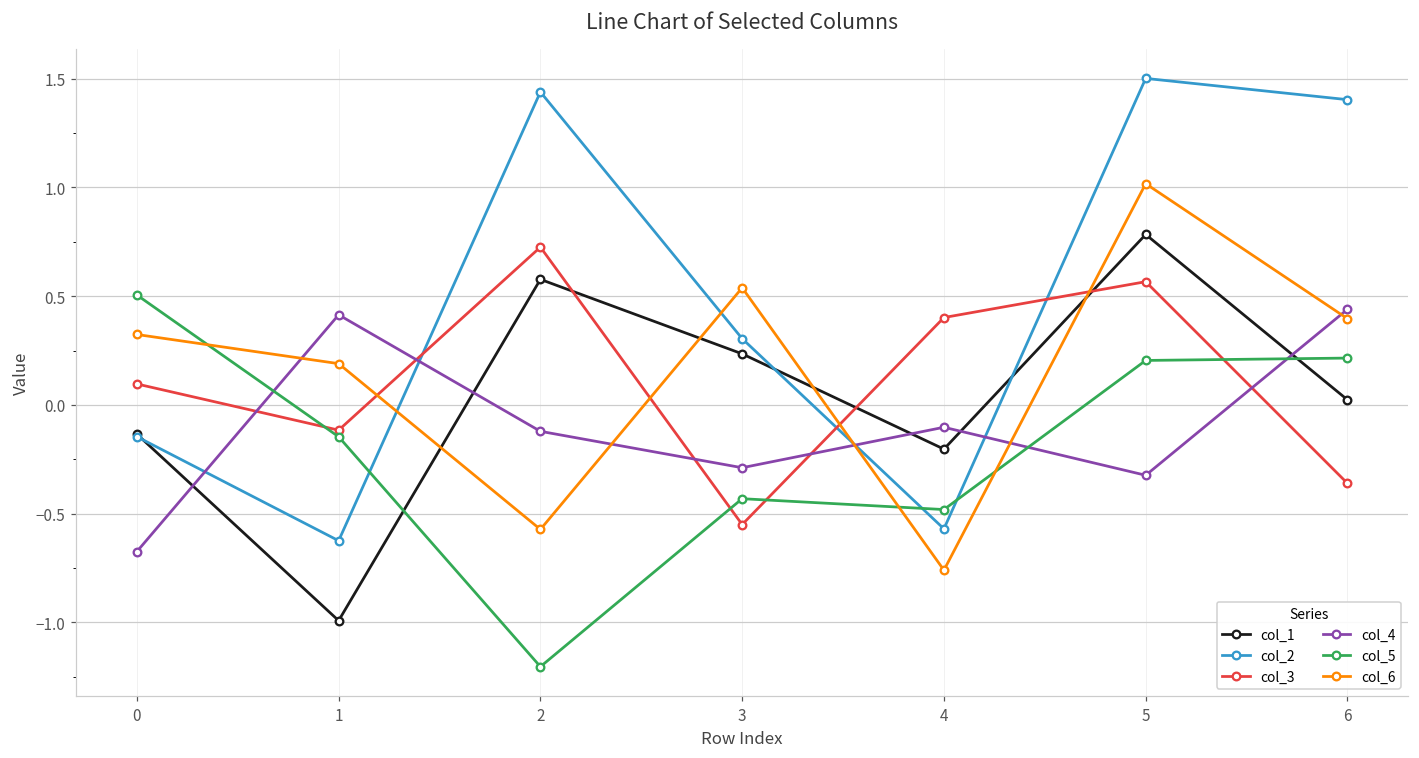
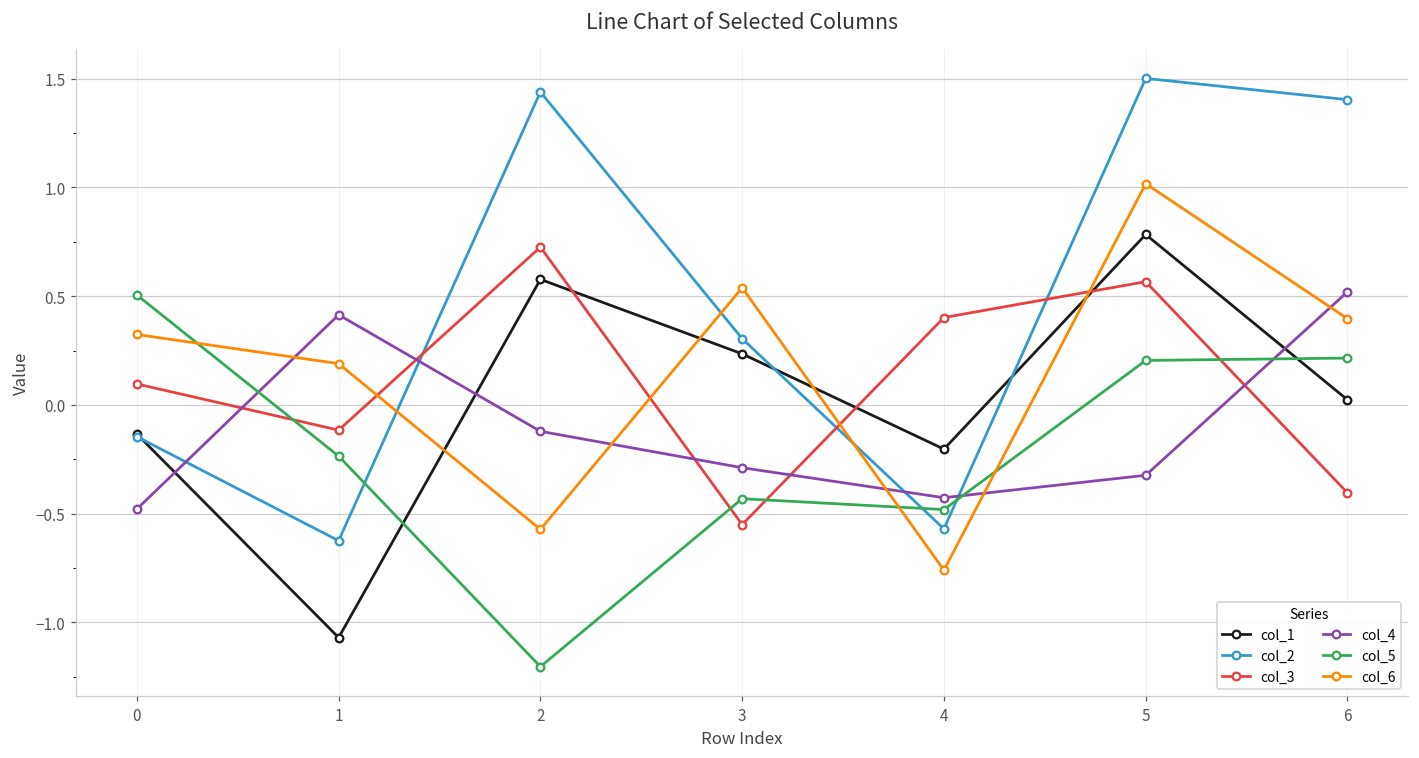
col_4, 0: -0.67 -> -0.48
col_1, 1: -0.99 -> -1.07
col_5, 1: -0.15 -> -0.24
col_4, 4: -0.10 -> -0.43
col_3, 6: -0.36 -> -0.40
col_4, 6: 0.44 -> 0.52
